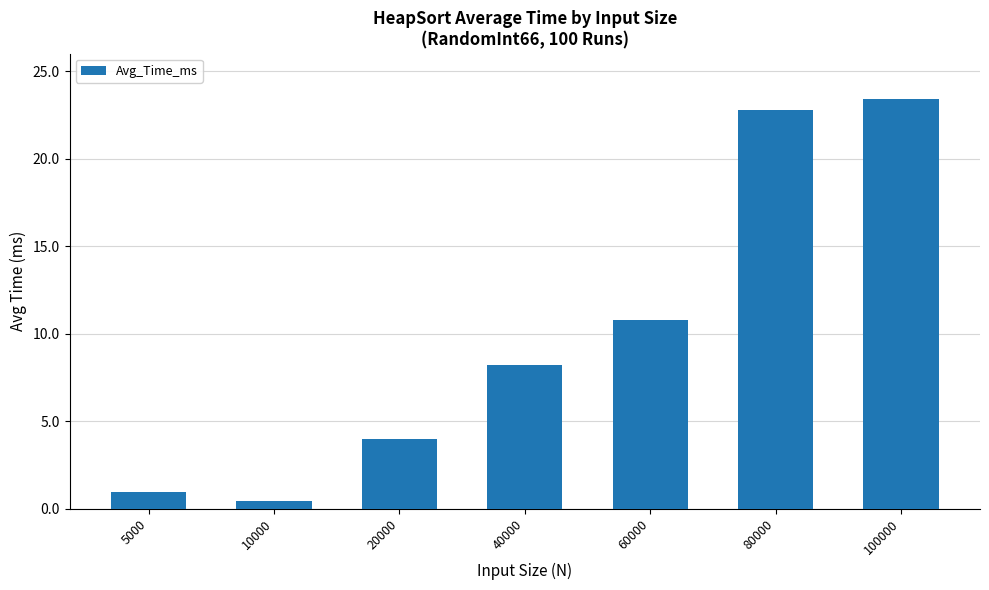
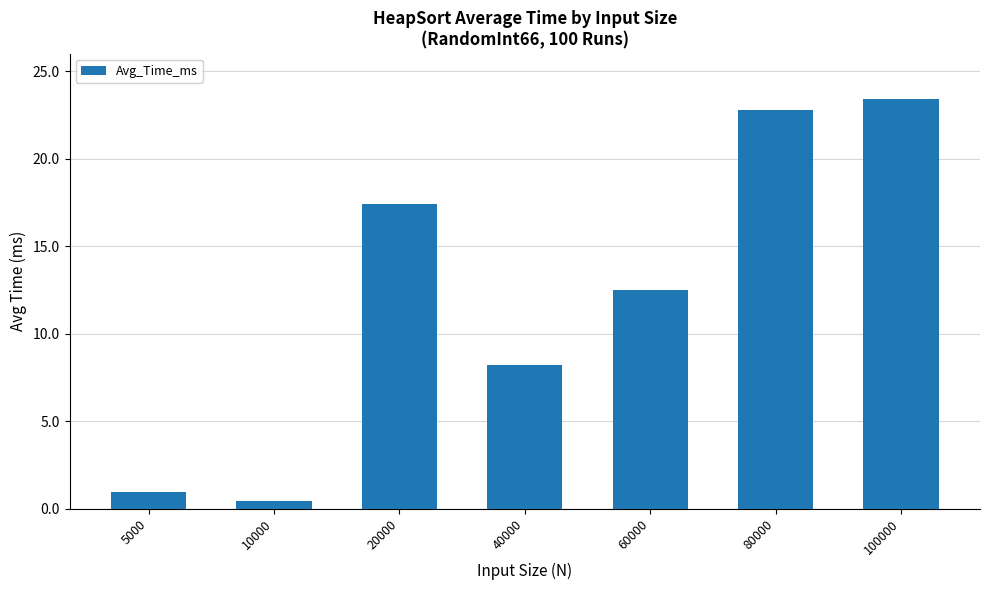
20000: 4.0 -> 17.4
60000: 10.8 -> 12.5
